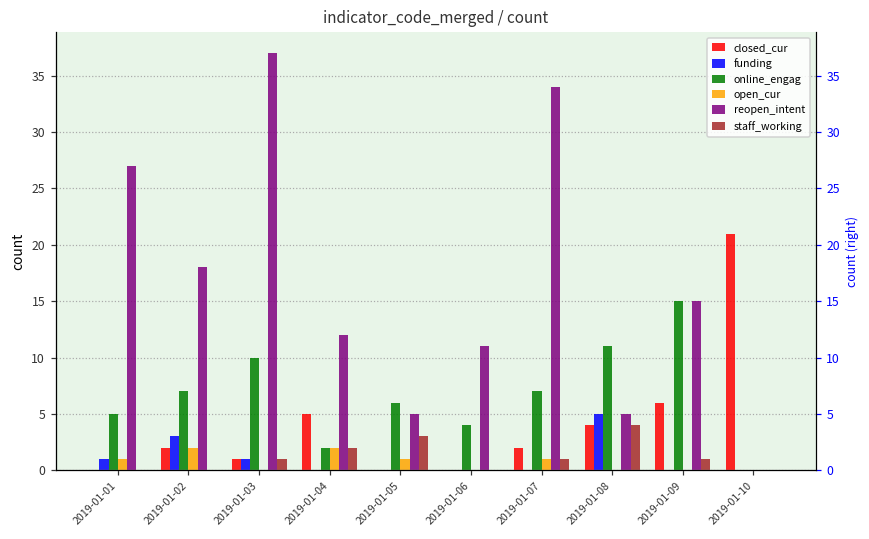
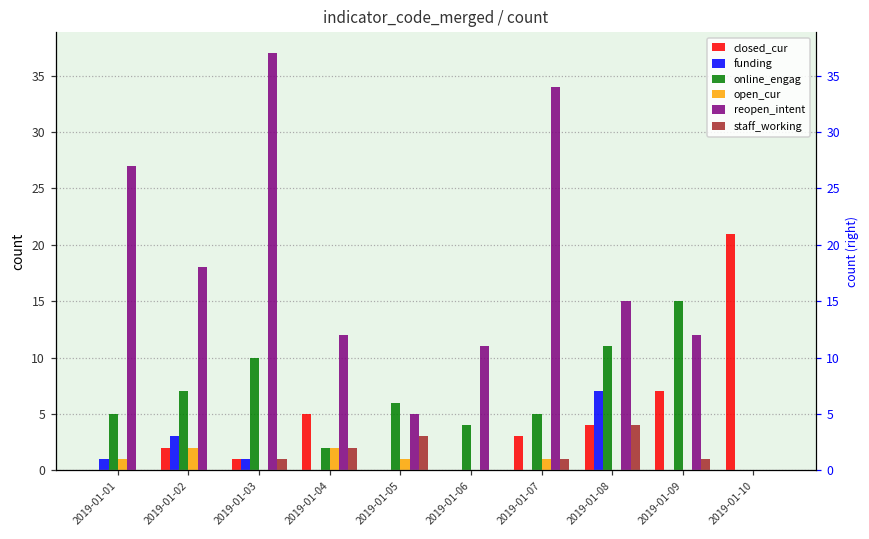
closed_cur, 2019-01-07: 2 -> 3
online_engag, 2019-01-07: 7 -> 5
funding, 2019-01-08: 5 -> 7
reopen_intent, 2019-01-08: 5 -> 15
closed_cur, 2019-01-09: 6 -> 7
reopen_intent, 2019-01-09: 15 -> 12
